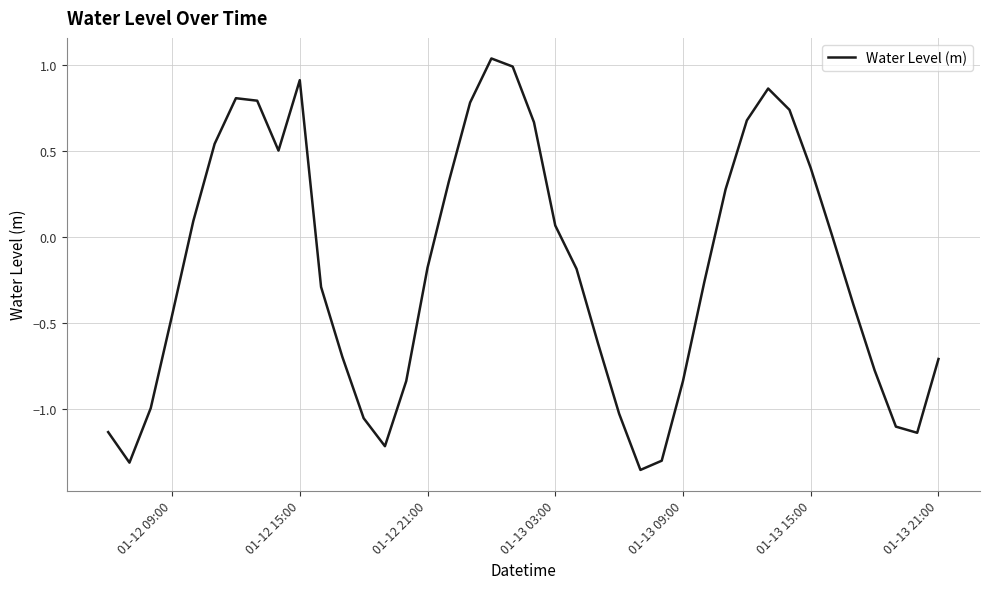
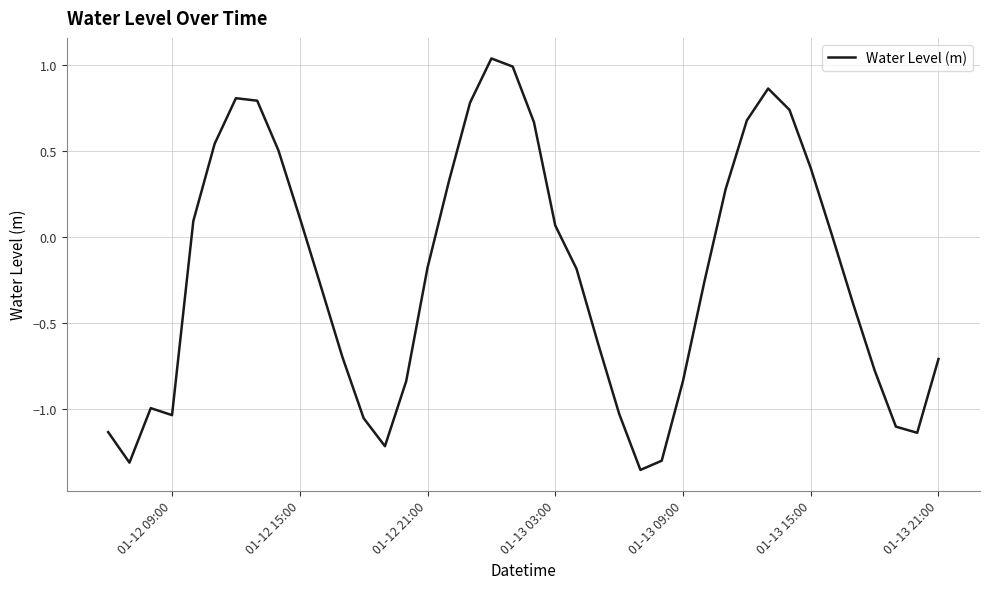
01-12 09:00: -0.46 -> -1.04
01-12 15:00: 0.91 -> 0.11
